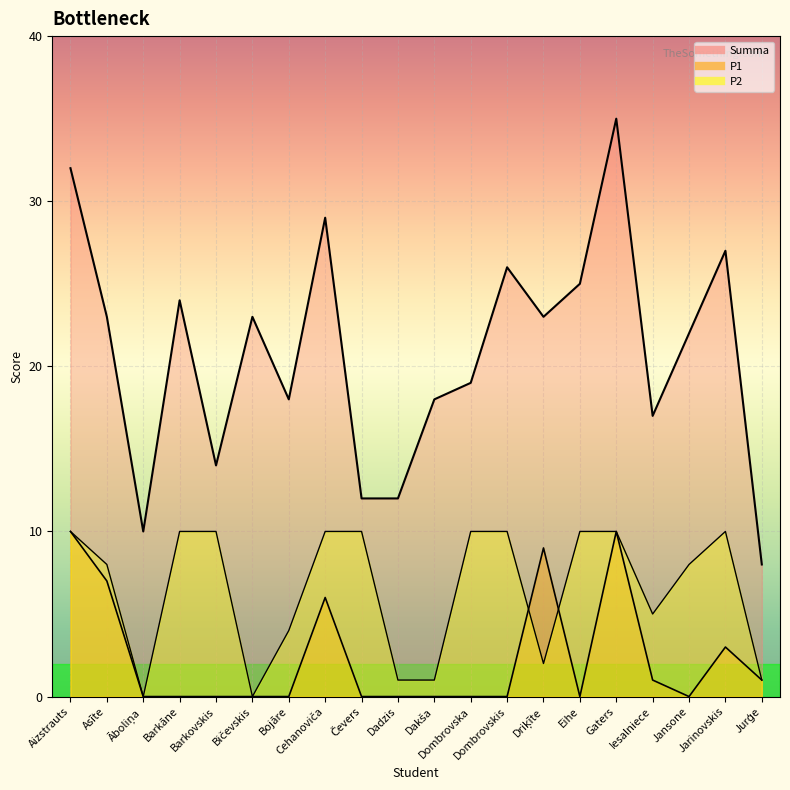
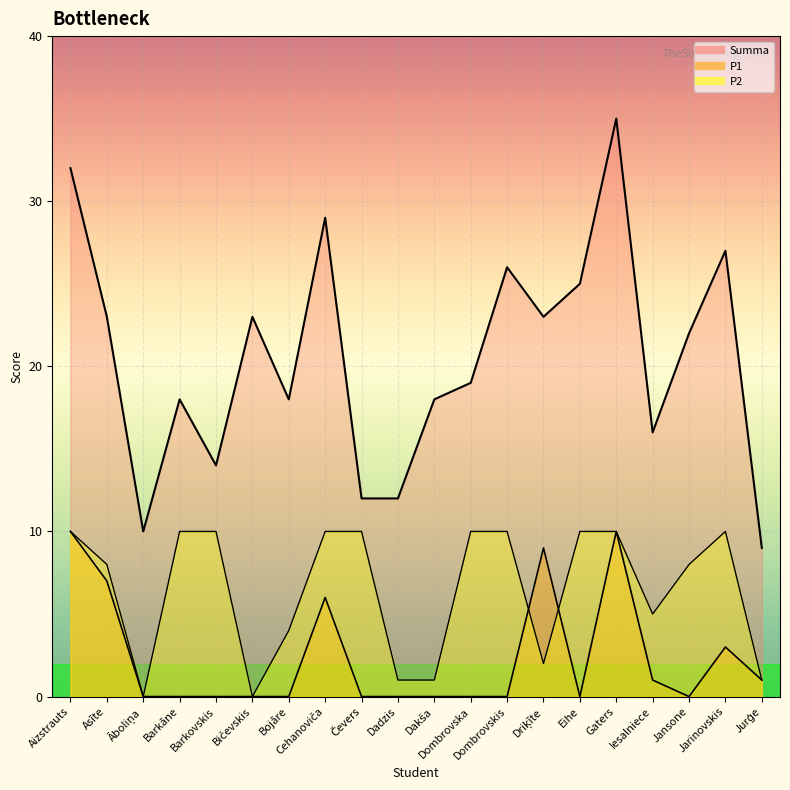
Summa, Barkāne: 24 -> 18
Summa, Iesalniece: 17 -> 16
Summa, Jurģe: 8 -> 9
